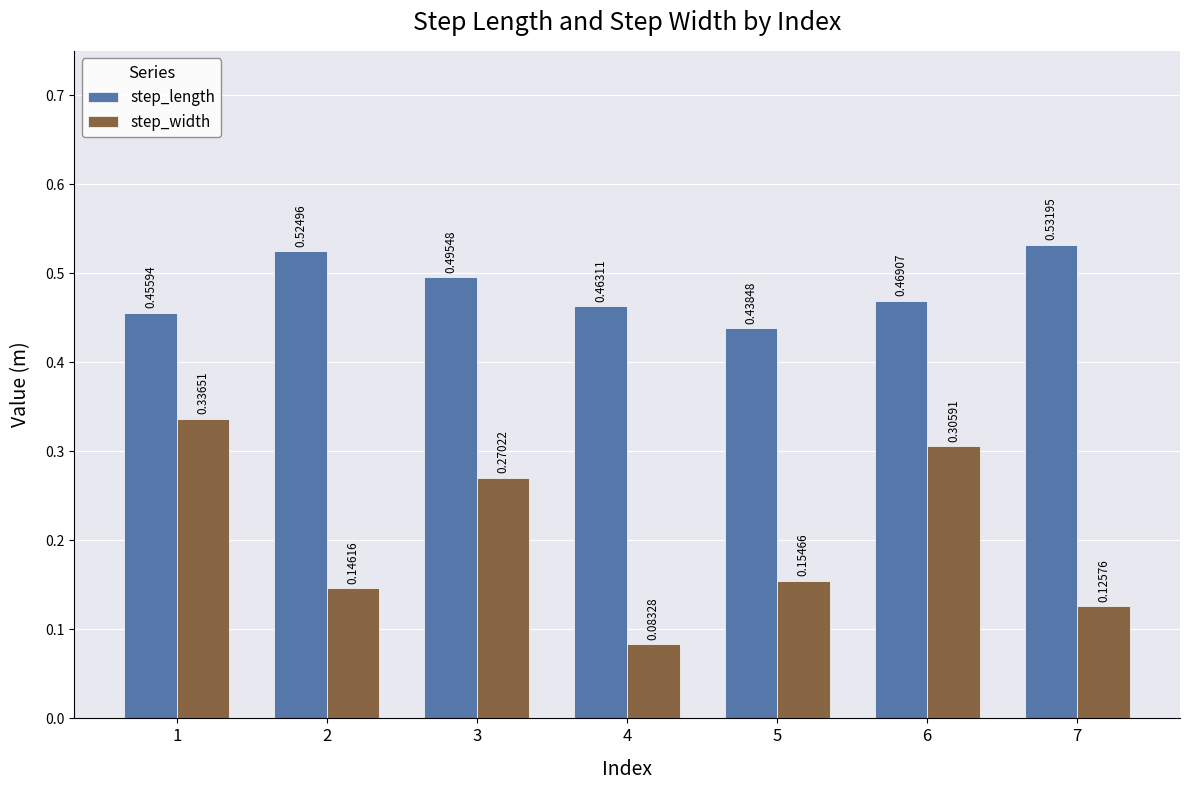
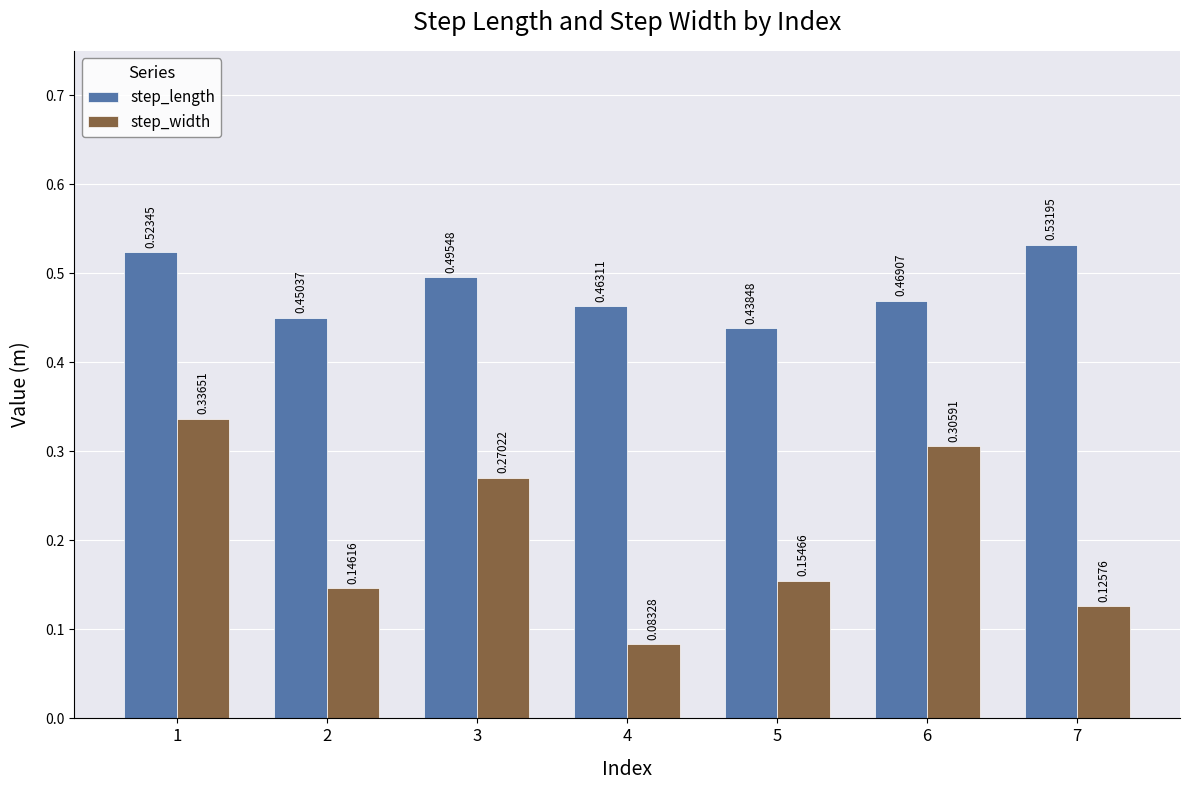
step_length, 1: 0.45594 -> 0.52345
step_length, 2: 0.52496 -> 0.45037
